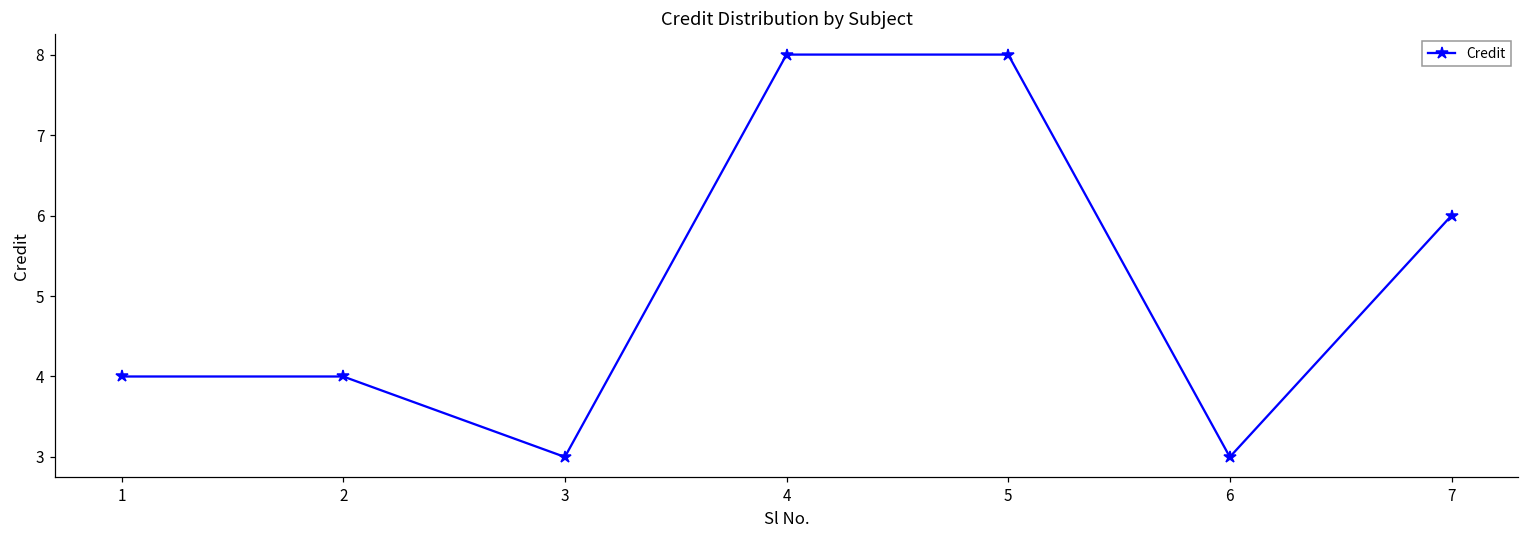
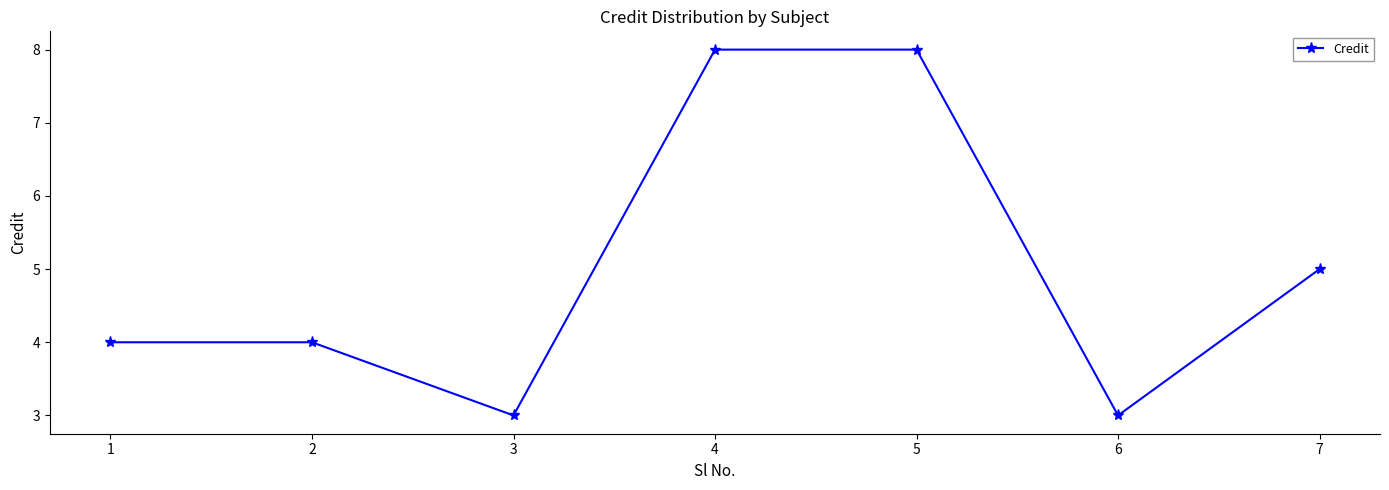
7: 6 -> 5
